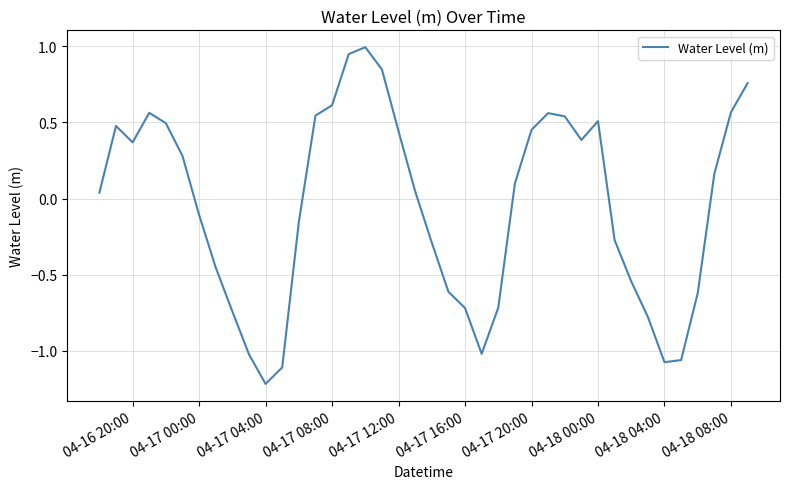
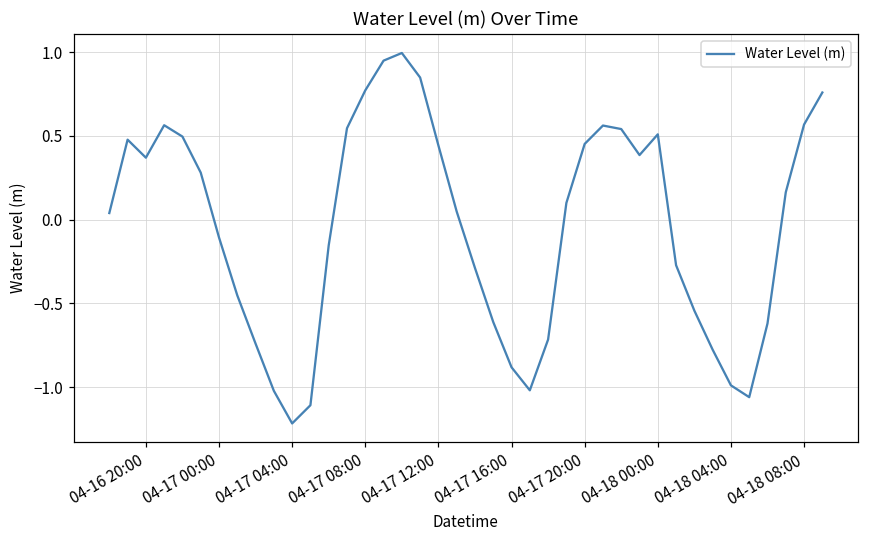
04-17 08:00: 0.61 -> 0.77
04-17 16:00: -0.72 -> -0.88
04-18 04:00: -1.07 -> -0.99
